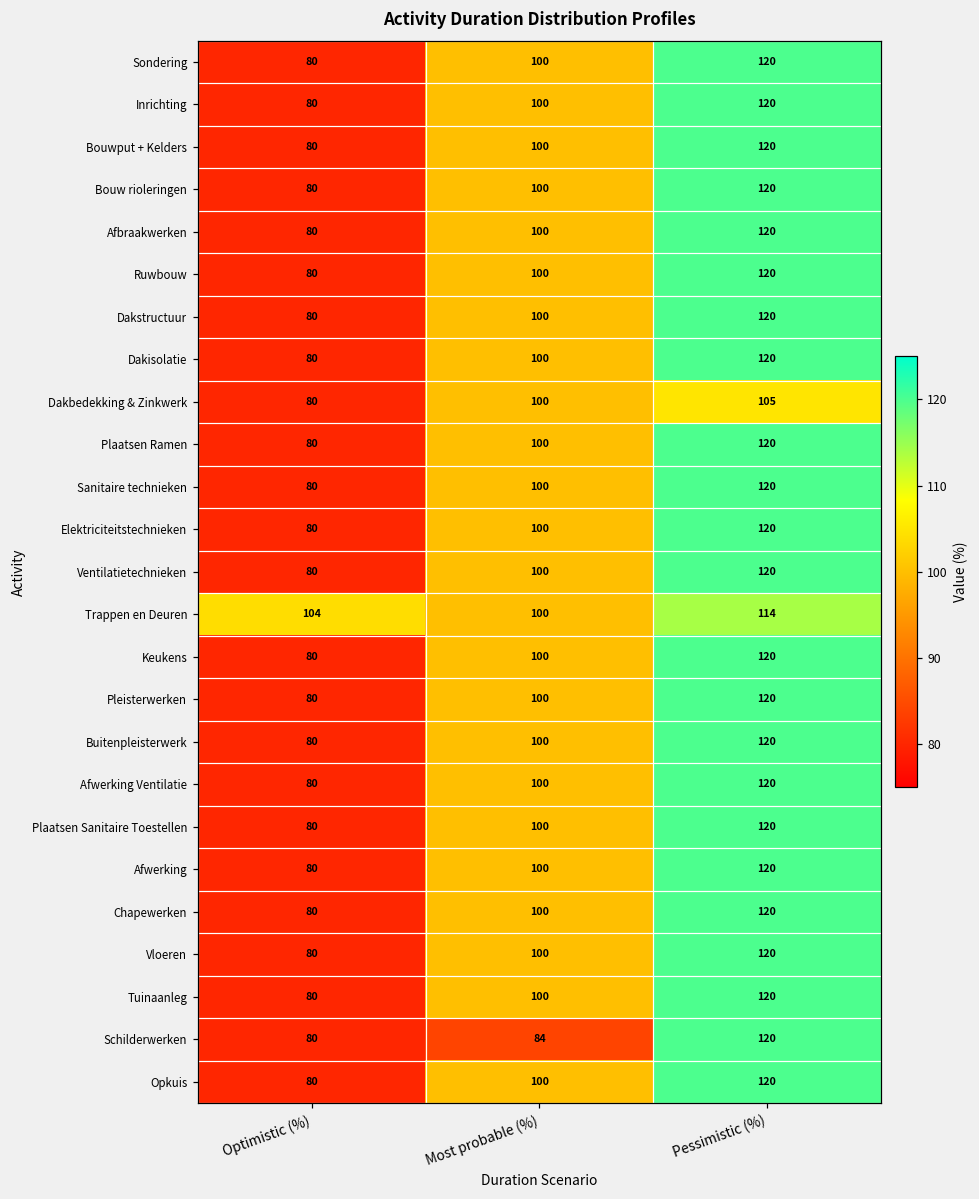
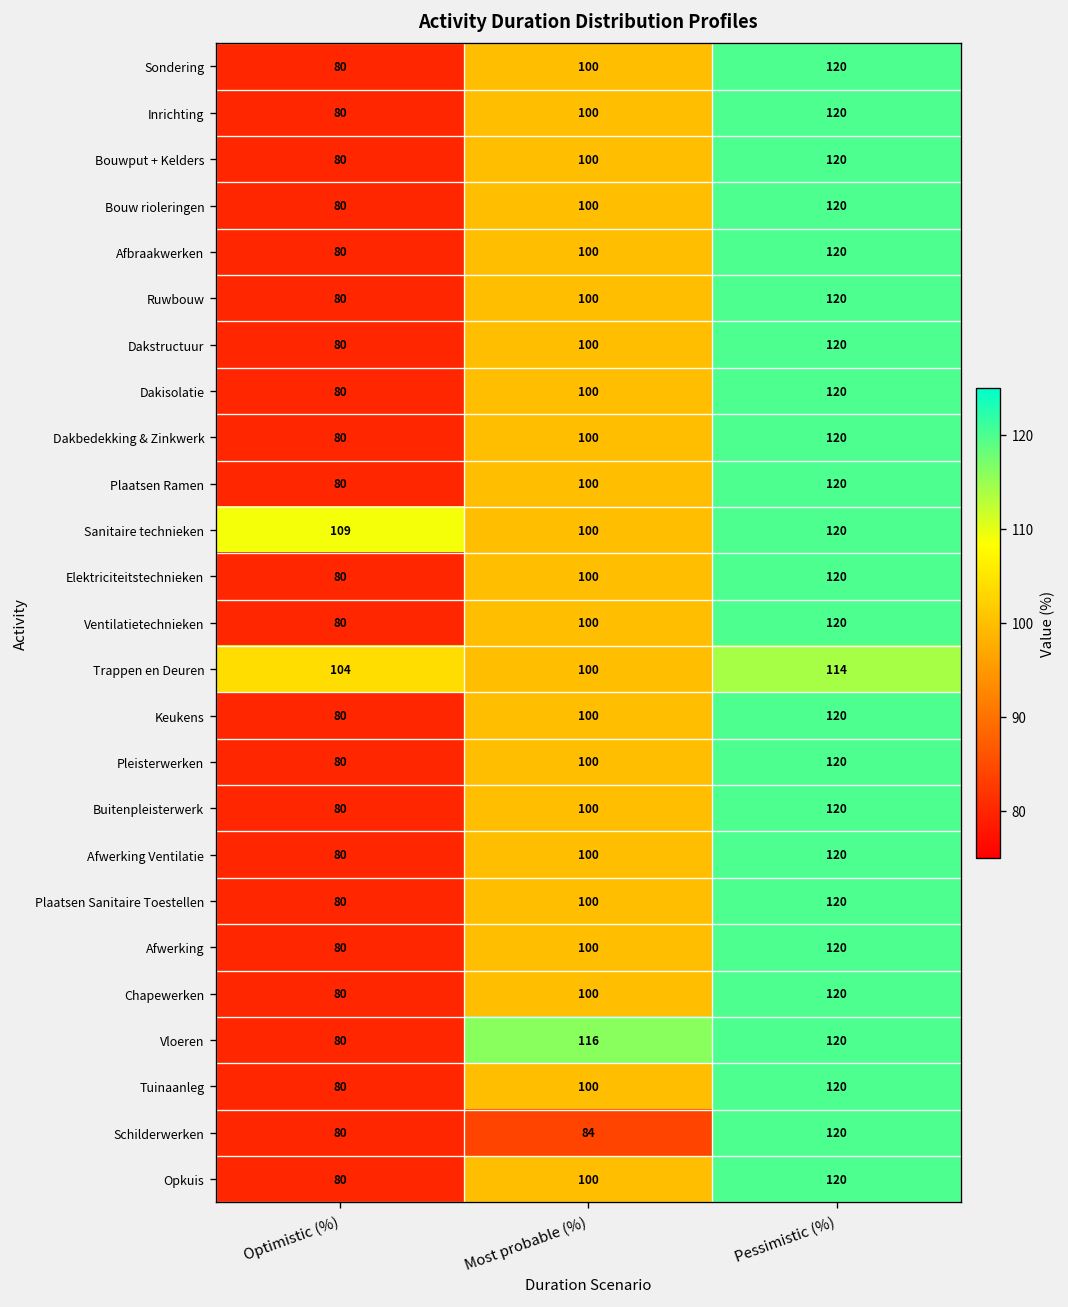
Dakbedekking & Zinkwerk, Pessimistic (%): 105 -> 120
Sanitaire technieken, Optimistic (%): 80 -> 109
Vloeren, Most probable (%): 100 -> 116
